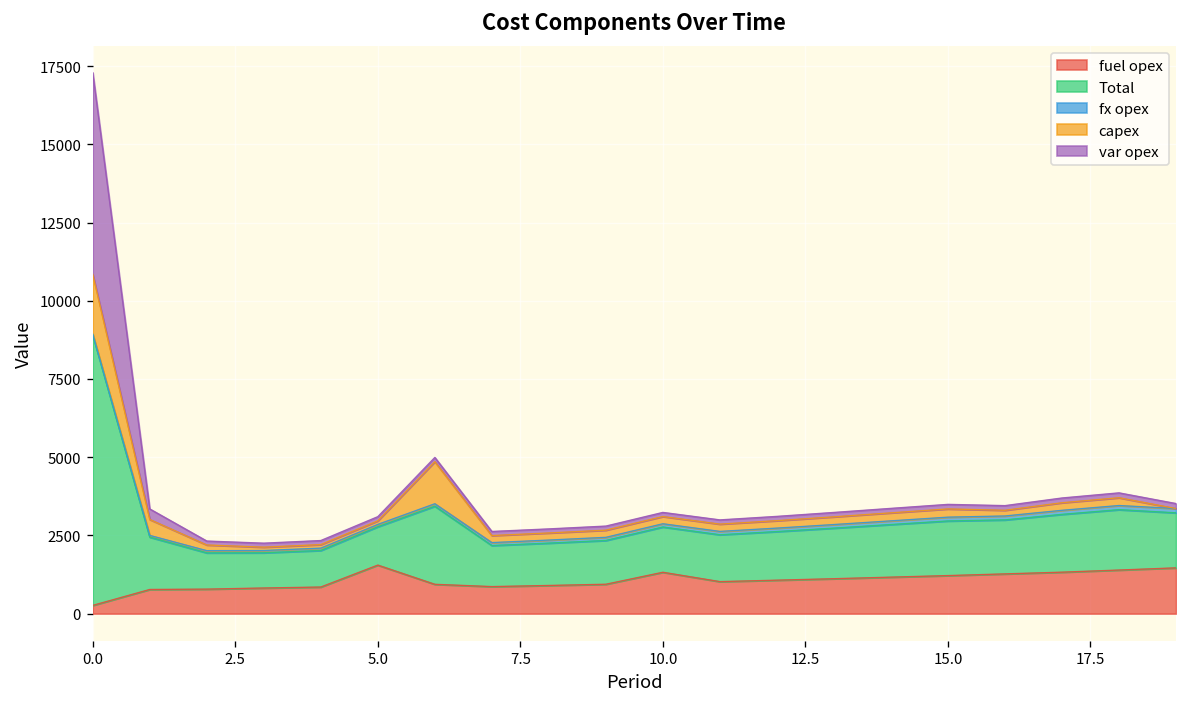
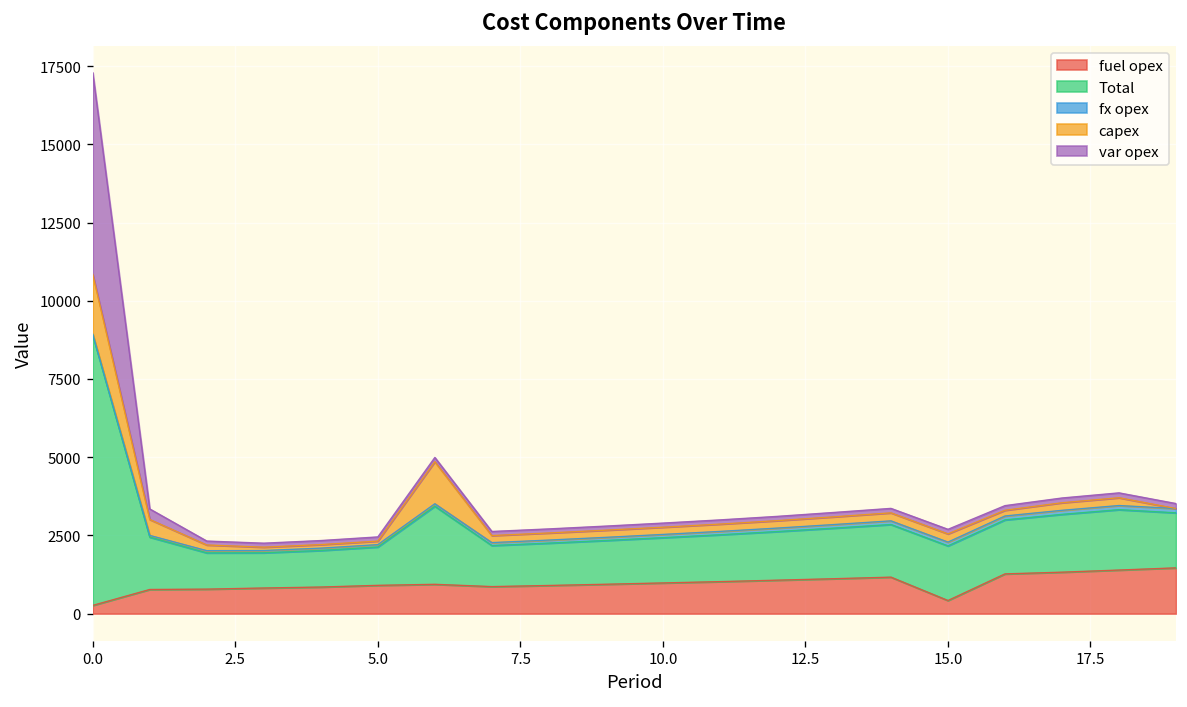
fuel opex, 5.0: 1600 -> 900
fuel opex, 10.0: 1300 -> 1000
fuel opex, 15.0: 1200 -> 400
